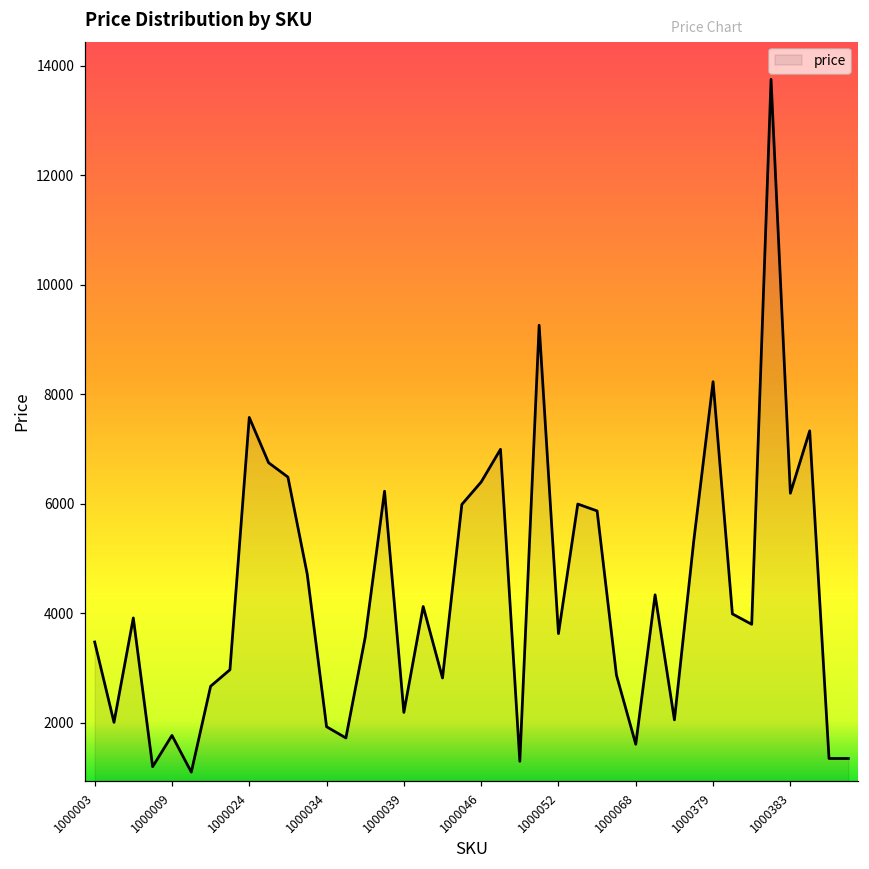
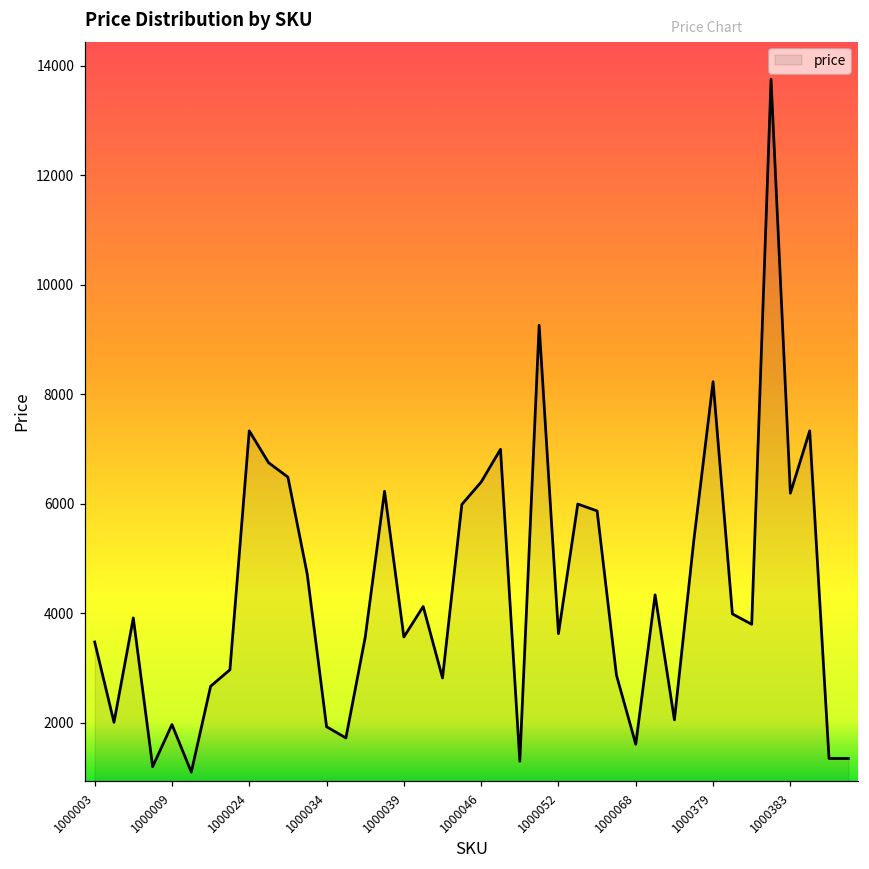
1000009: 1800 -> 2000
1000024: 7600 -> 7300
1000039: 2200 -> 3600
